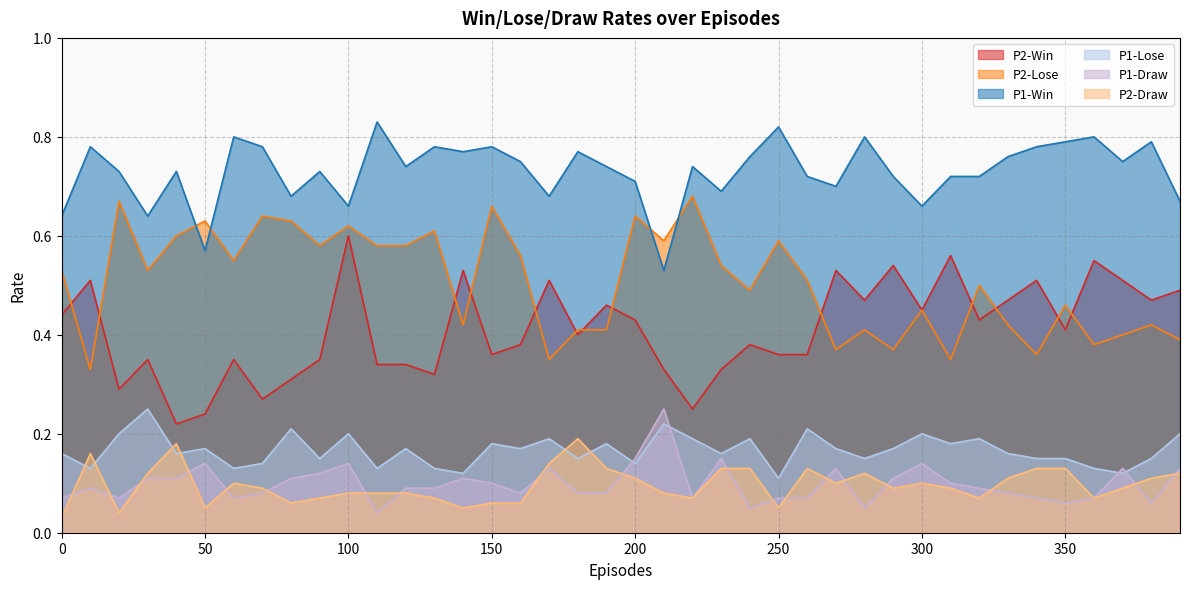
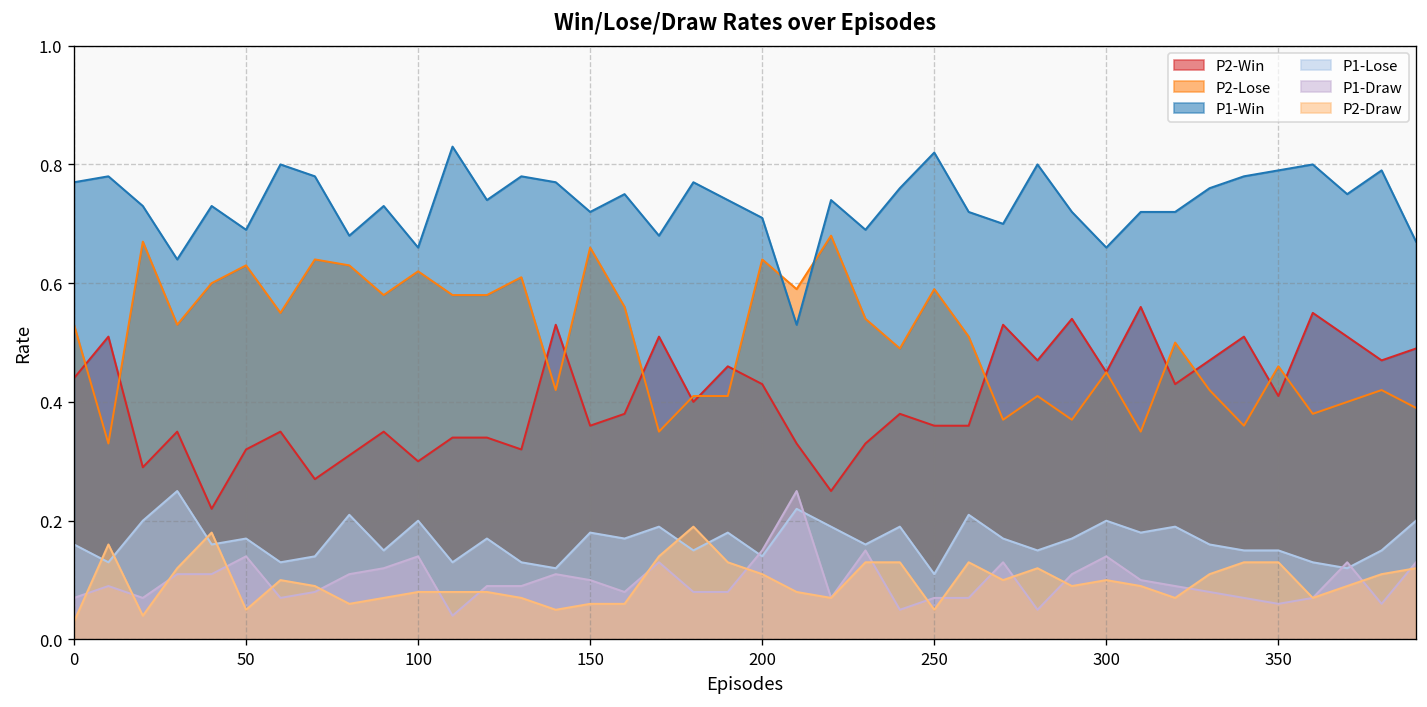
P1-Win, 0: 0.64 -> 0.77
P2-Win, 50: 0.24 -> 0.32
P1-Win, 50: 0.57 -> 0.69
P2-Win, 100: 0.6 -> 0.3
P1-Win, 150: 0.78 -> 0.72
